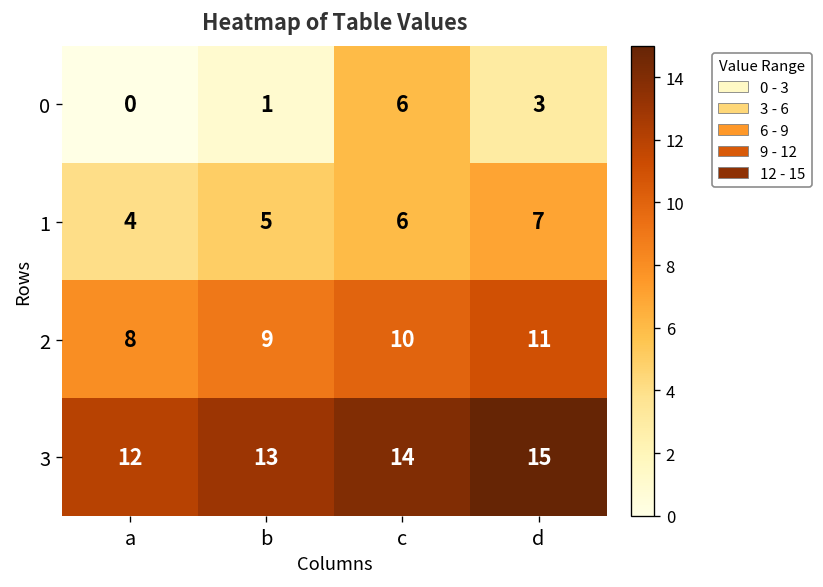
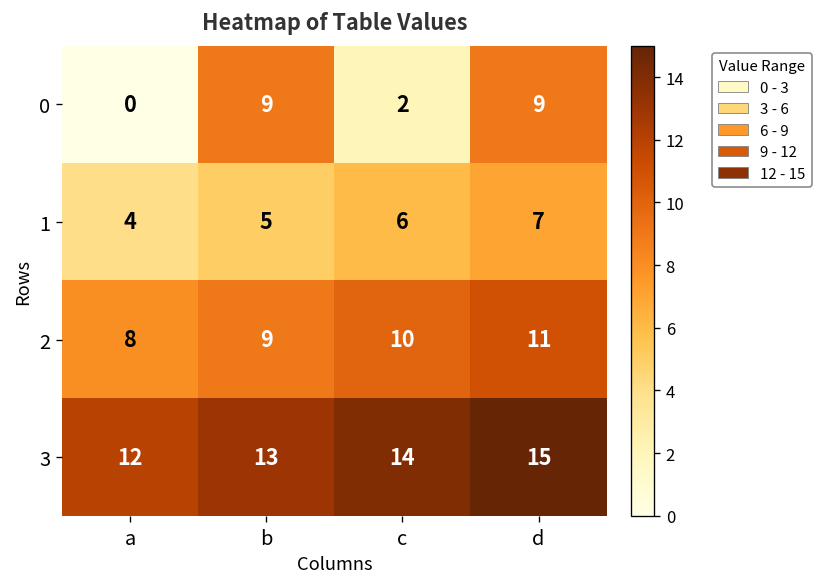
0, b: 1 -> 9
0, c: 6 -> 2
0, d: 3 -> 9
